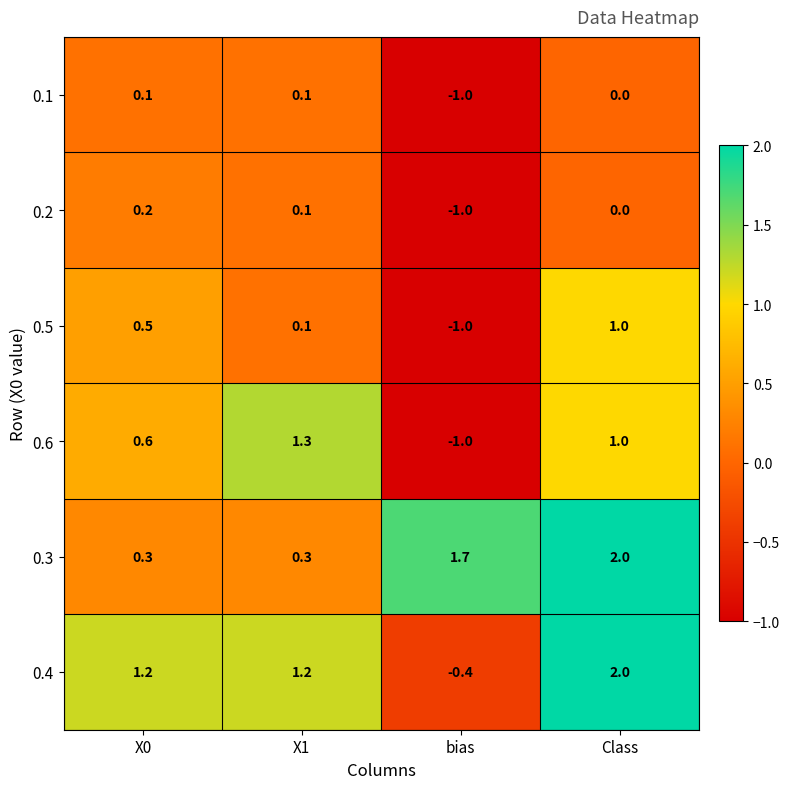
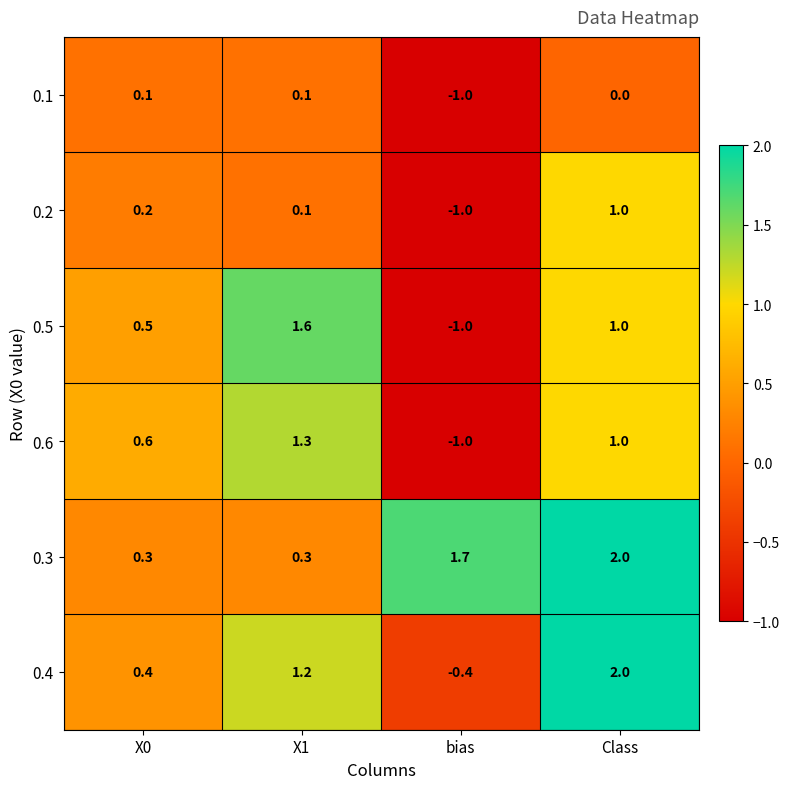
0.2, Class: 0.0 -> 1.0
0.5, X1: 0.1 -> 1.6
0.4, X0: 1.2 -> 0.4
